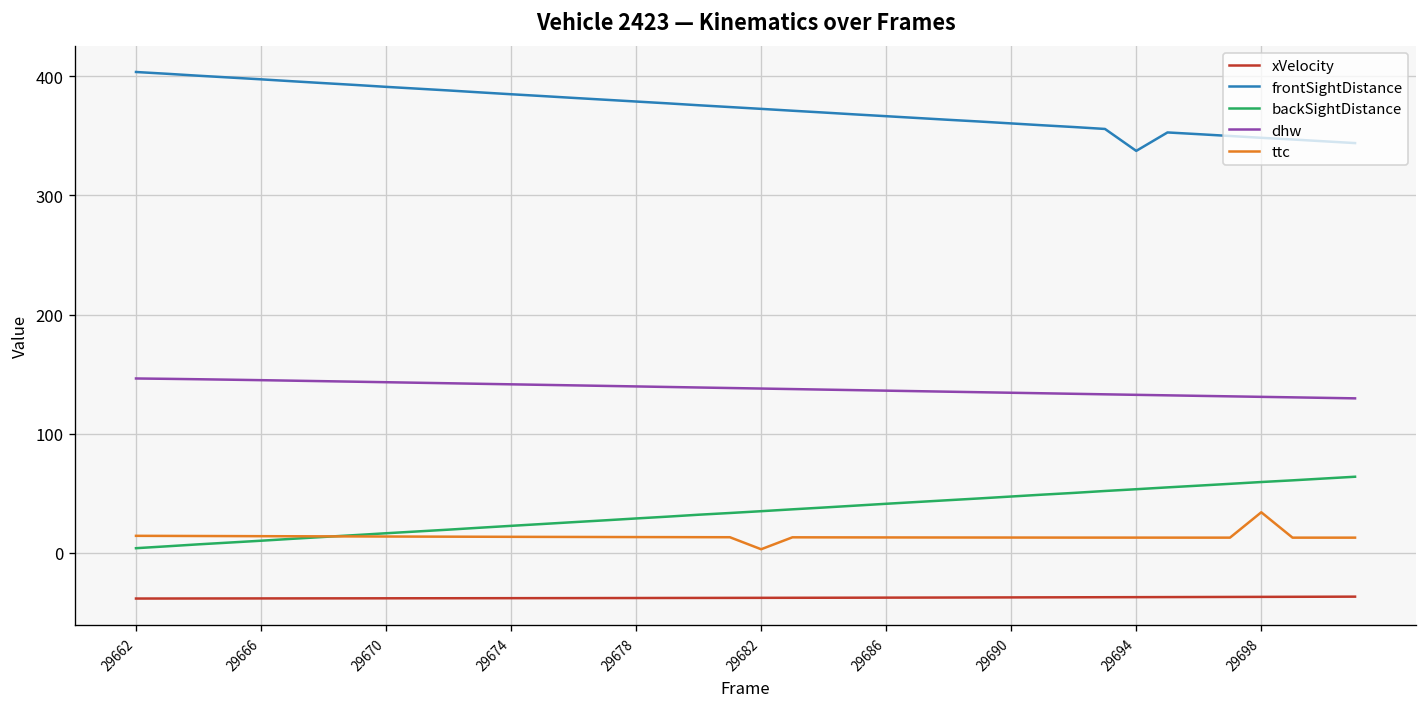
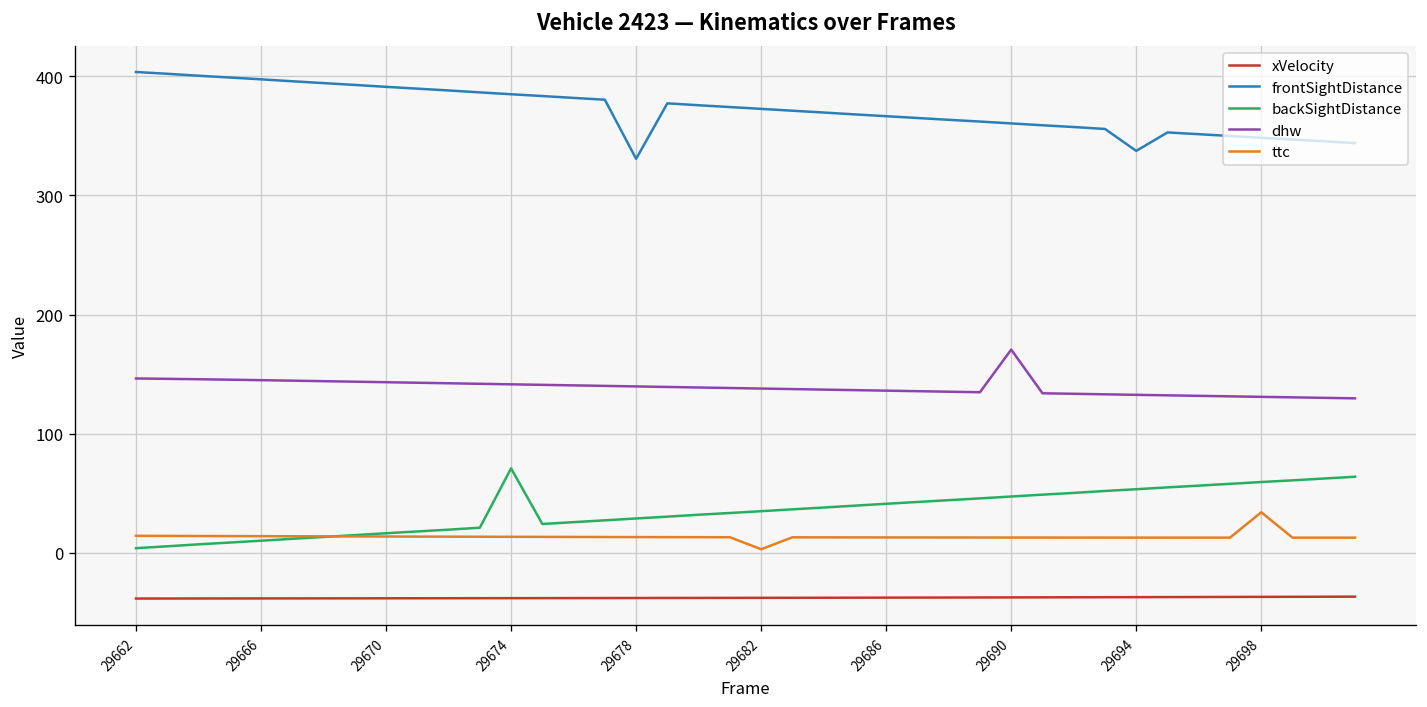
backSightDistance, 29674: 20 -> 70
frontSightDistance, 29678: 380 -> 330
dhw, 29690: 130 -> 170
